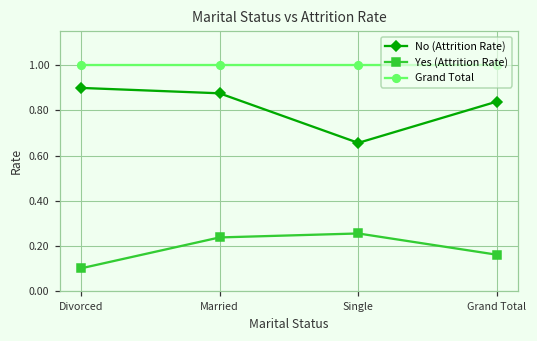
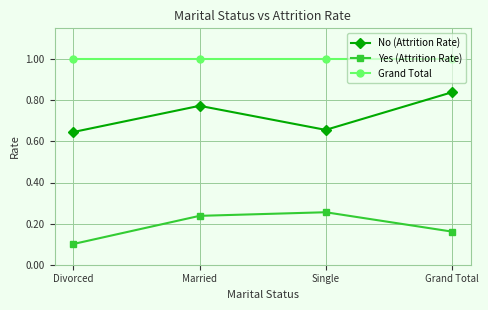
No (Attrition Rate), Divorced: 0.90 -> 0.65
No (Attrition Rate), Married: 0.88 -> 0.77
